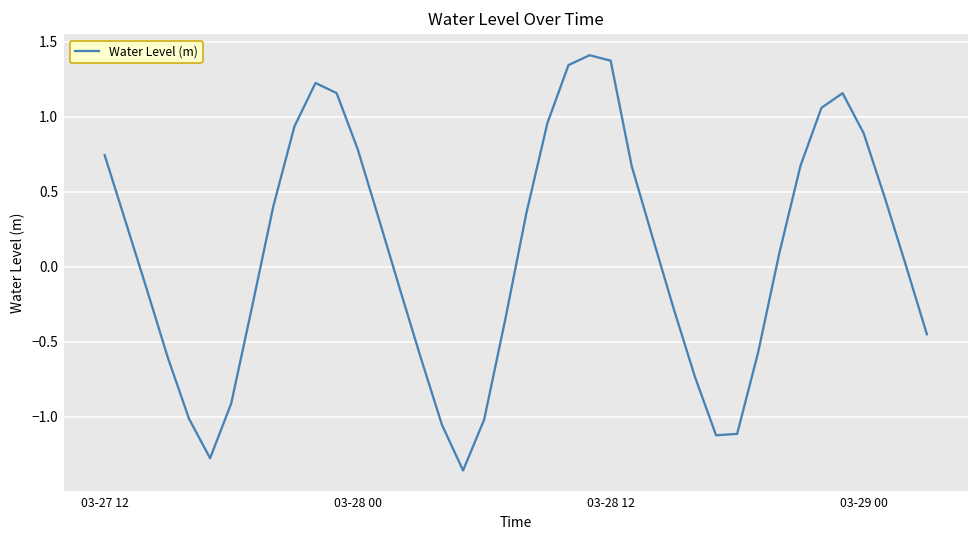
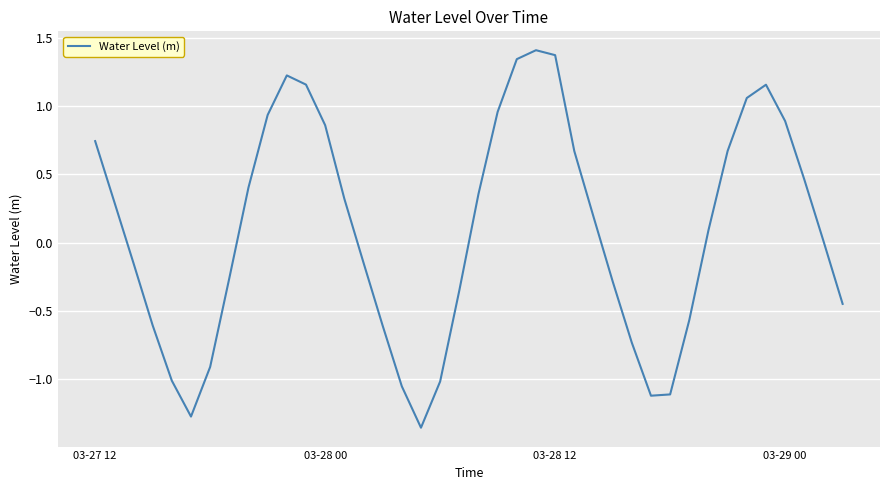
03-28 00: 0.78 -> 0.86
